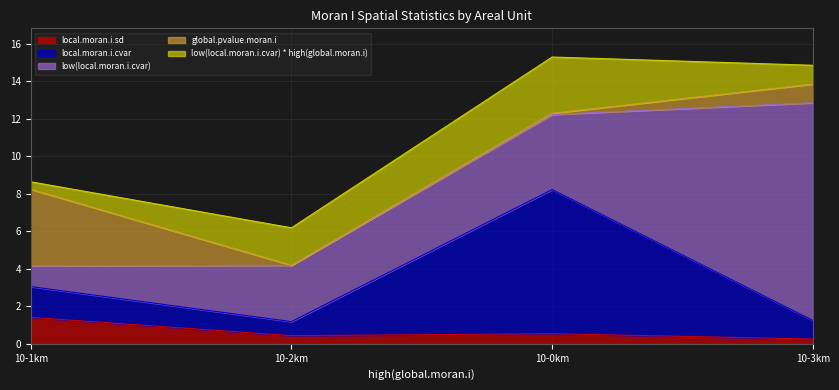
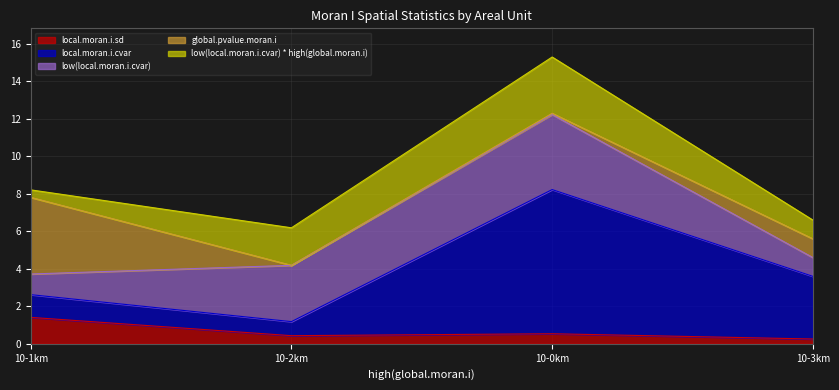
local.moran.i.cvar, 10-1km: 1.6 -> 1.2
local.moran.i.cvar, 10-3km: 1.0 -> 3.3
low(local.moran.i.cvar), 10-3km: 11.6 -> 1.0
